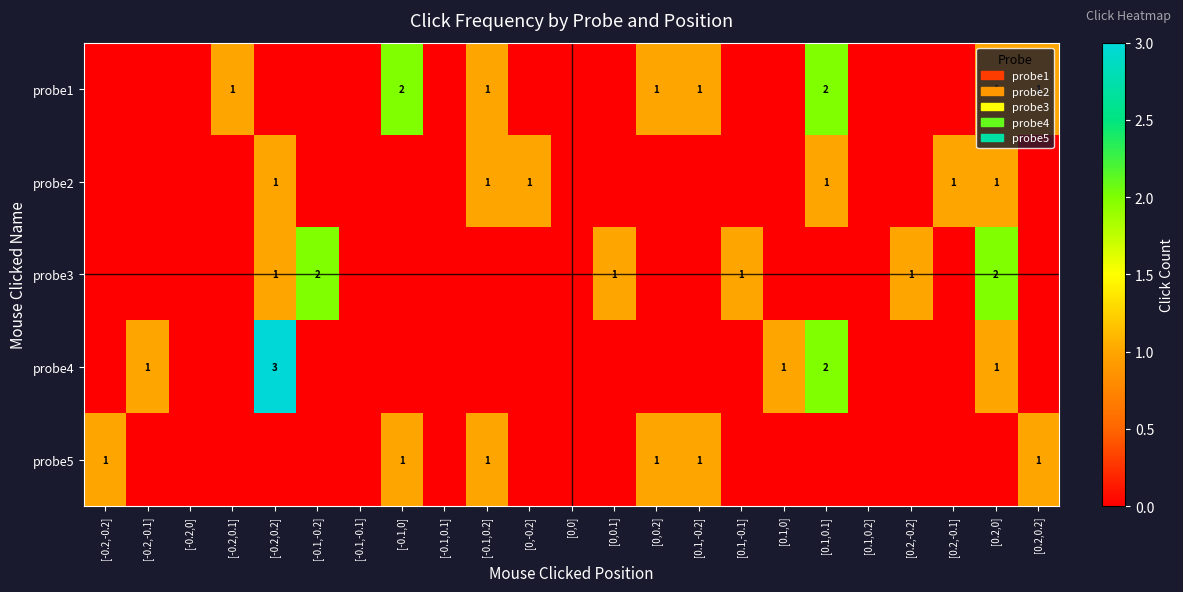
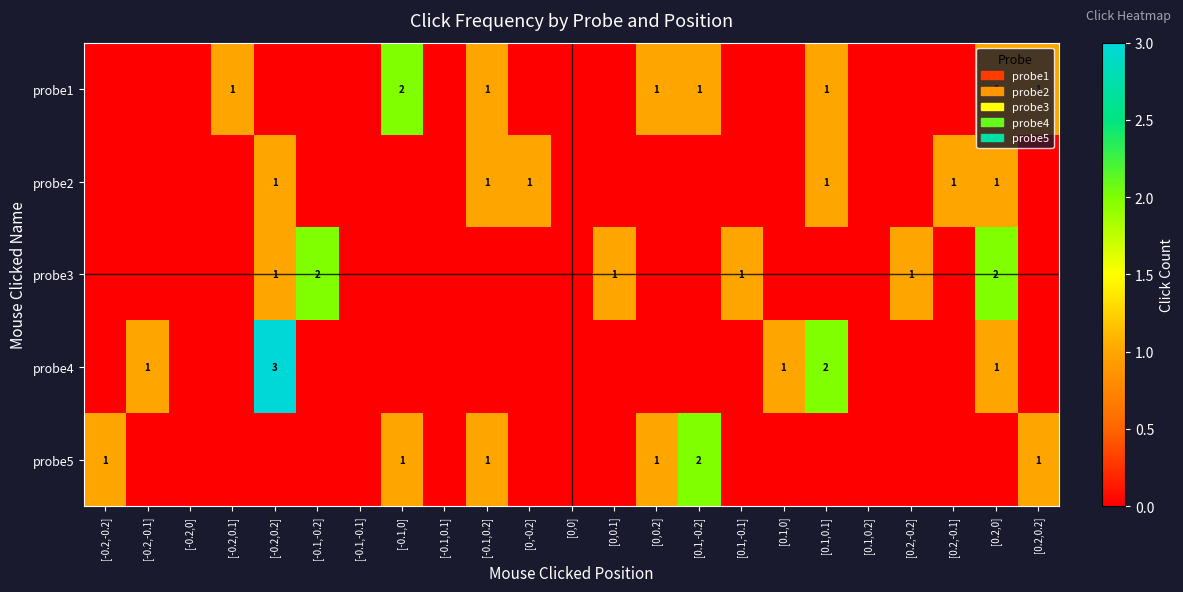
probe1, [0.1,0.1]: 2 -> 1
probe5, [0.1,-0.2]: 1 -> 2
